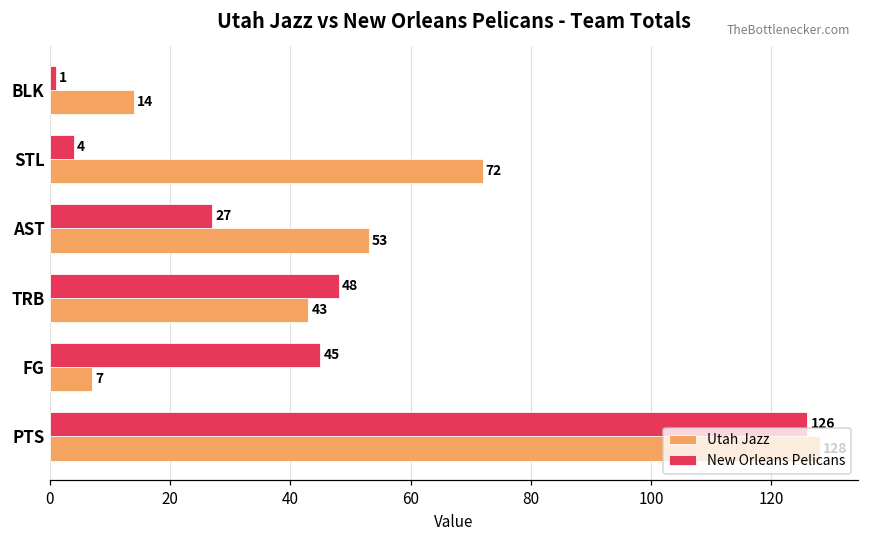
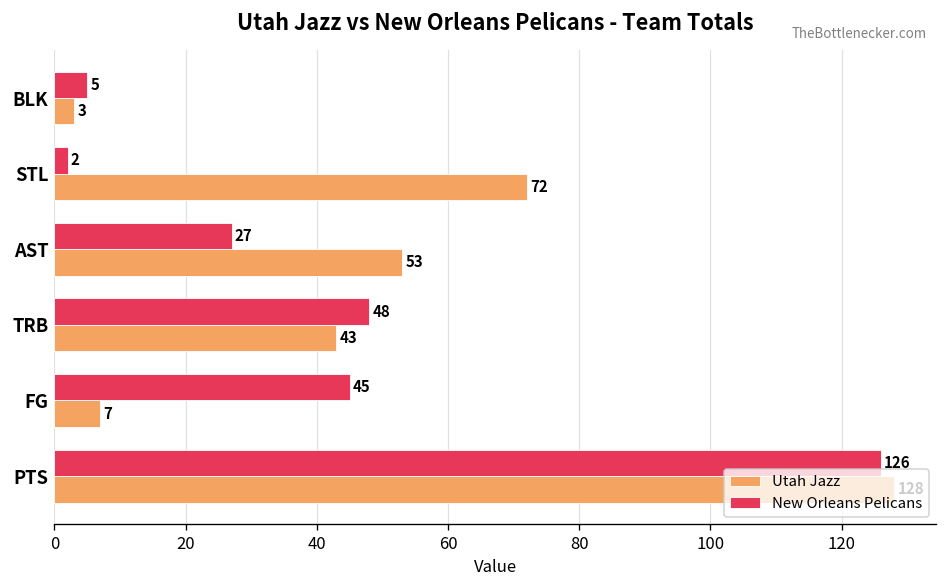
New Orleans Pelicans, BLK: 1 -> 5
Utah Jazz, BLK: 14 -> 3
New Orleans Pelicans, STL: 4 -> 2
